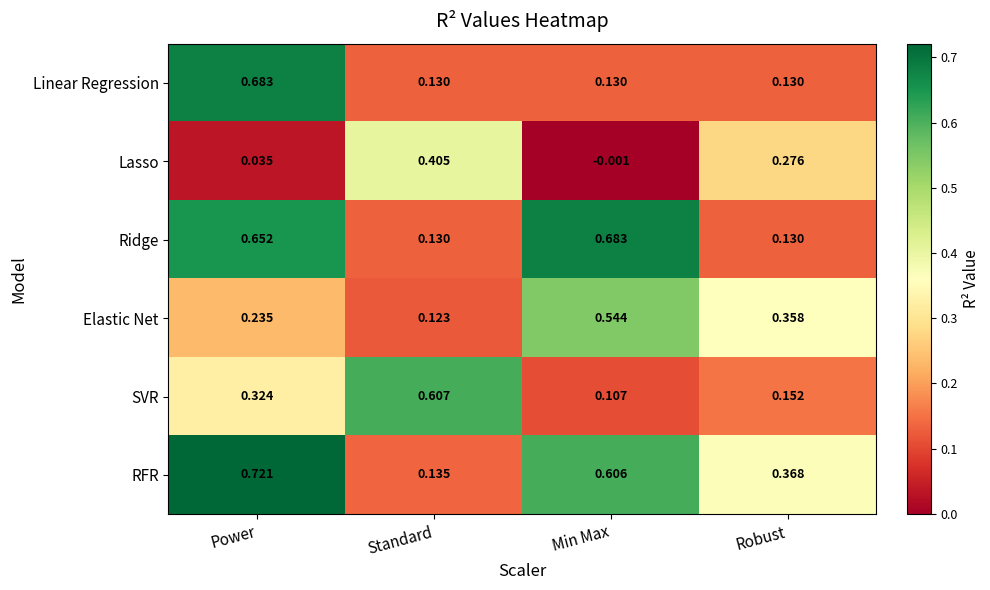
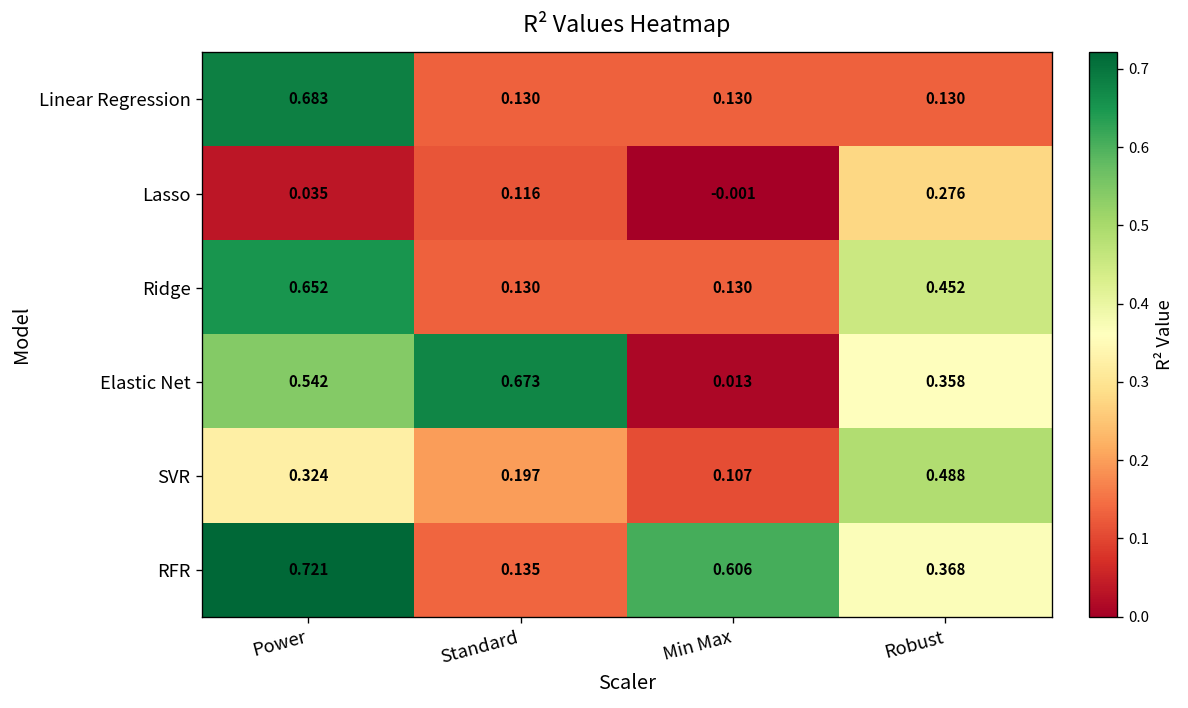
Lasso, Standard: 0.405 -> 0.116
Ridge, Min Max: 0.683 -> 0.130
Ridge, Robust: 0.130 -> 0.452
Elastic Net, Power: 0.235 -> 0.542
Elastic Net, Standard: 0.123 -> 0.673
Elastic Net, Min Max: 0.544 -> 0.013
SVR, Standard: 0.607 -> 0.197
SVR, Robust: 0.152 -> 0.488
